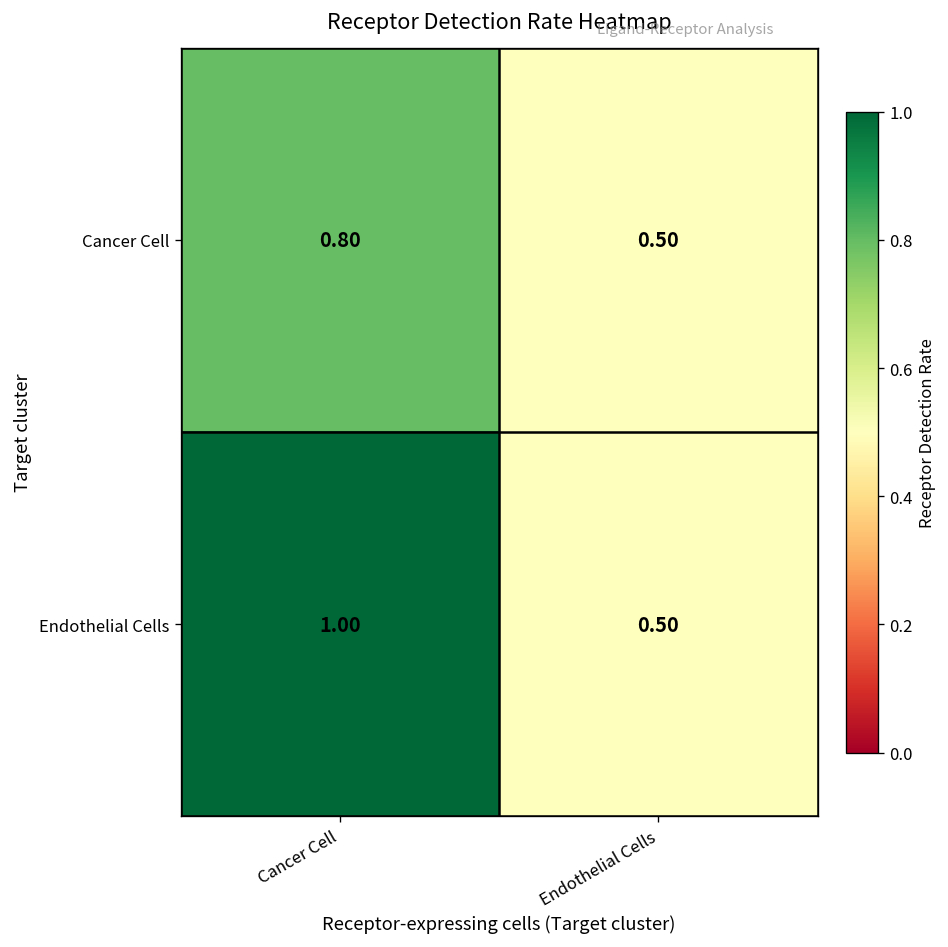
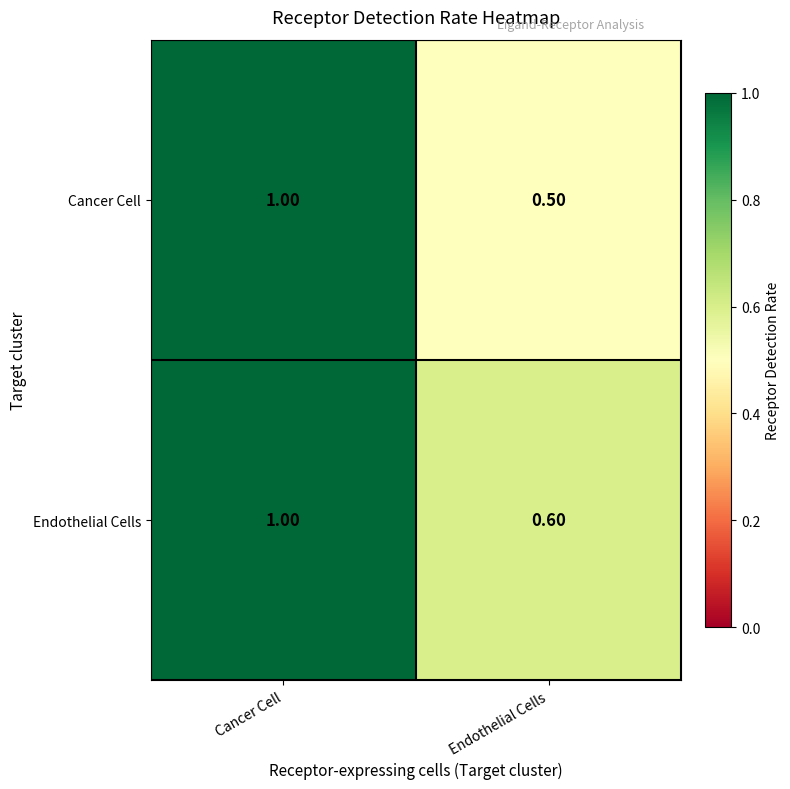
Cancer Cell, Cancer Cell: 0.80 -> 1.00
Endothelial Cells, Endothelial Cells: 0.50 -> 0.60
